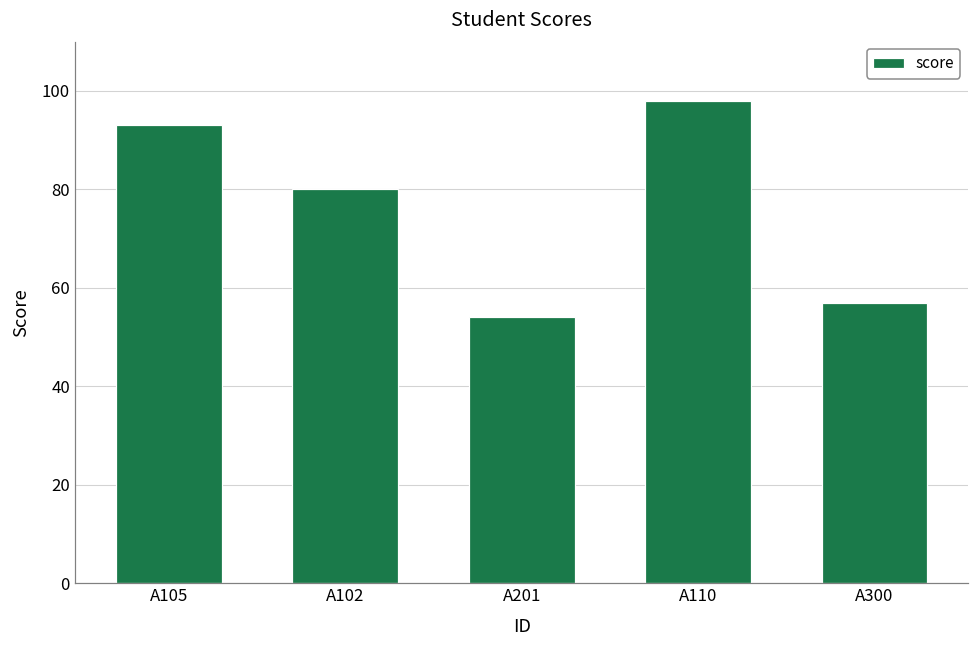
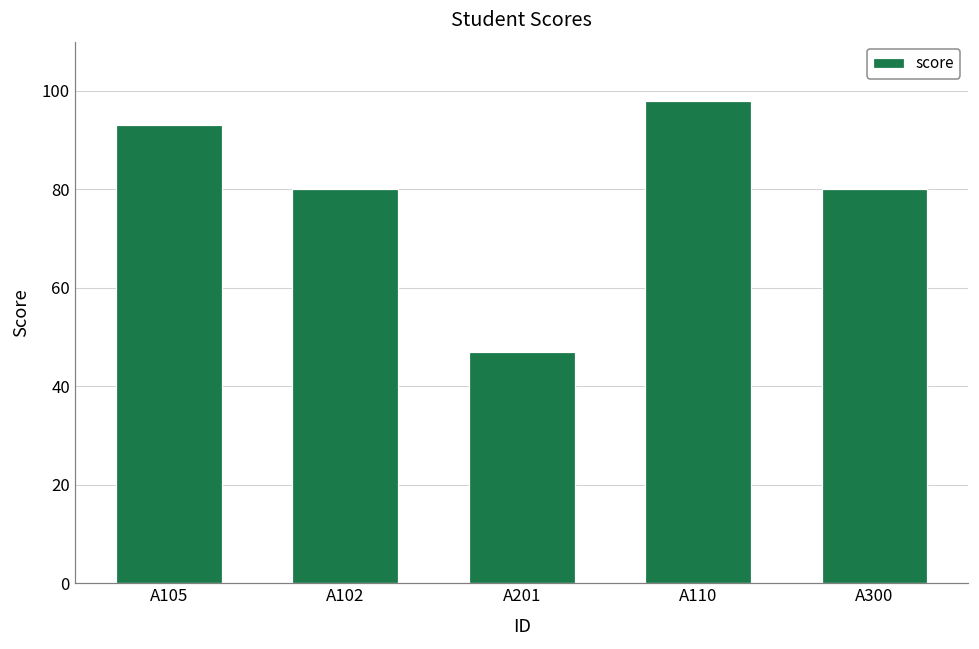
A201: 54 -> 47
A300: 57 -> 80
